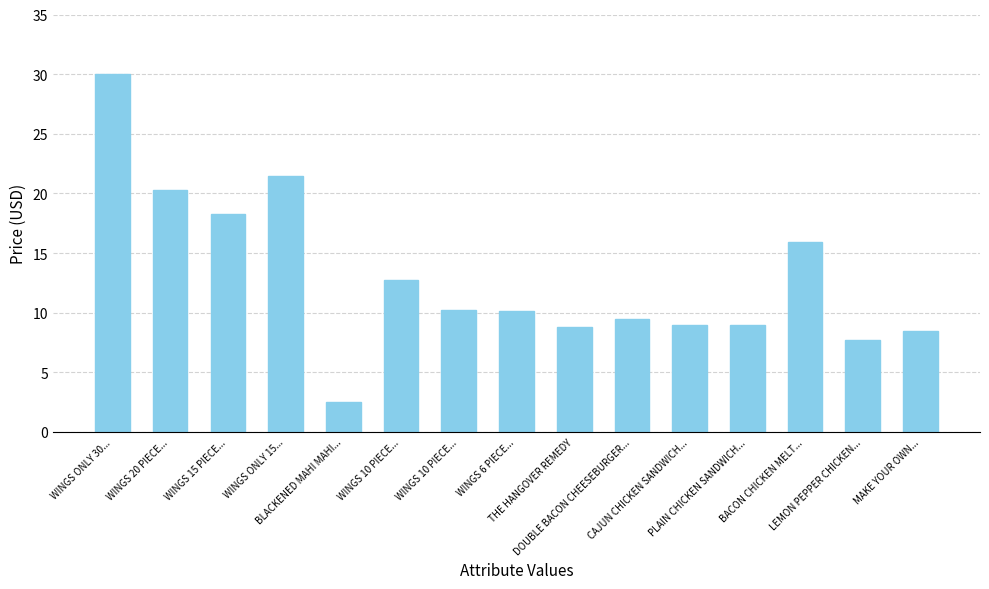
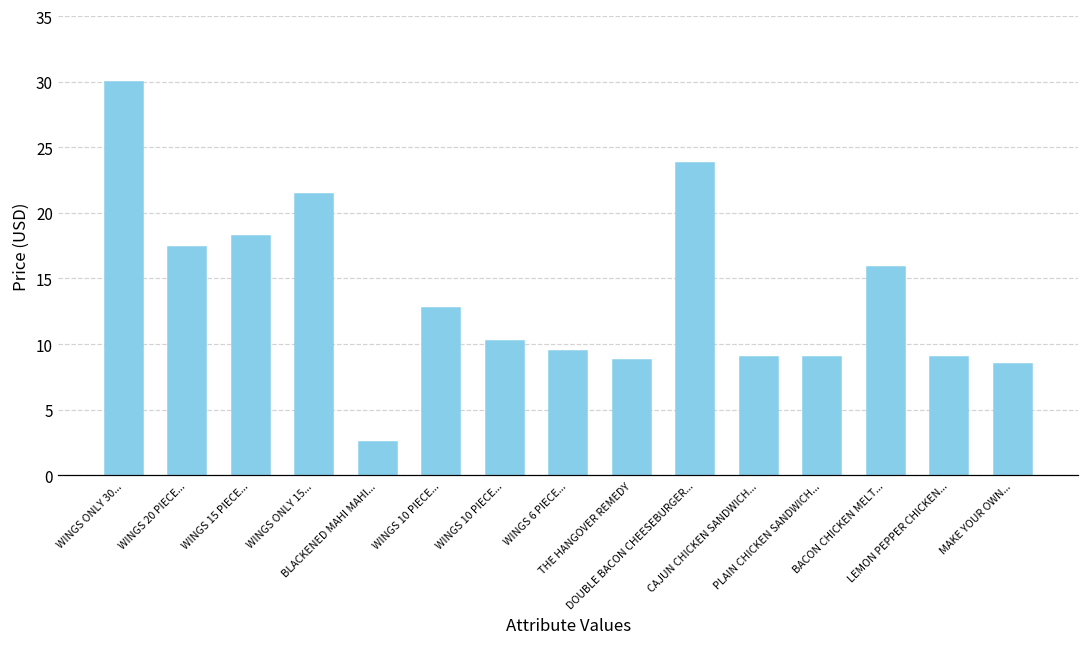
WINGS 20 PIECE...: 20.3 -> 17.4
WINGS 6 PIECE...: 10.2 -> 9.4
DOUBLE BACON CHEESEBURGER...: 9.5 -> 23.8
LEMON PEPPER CHICKEN...: 7.7 -> 9.0
